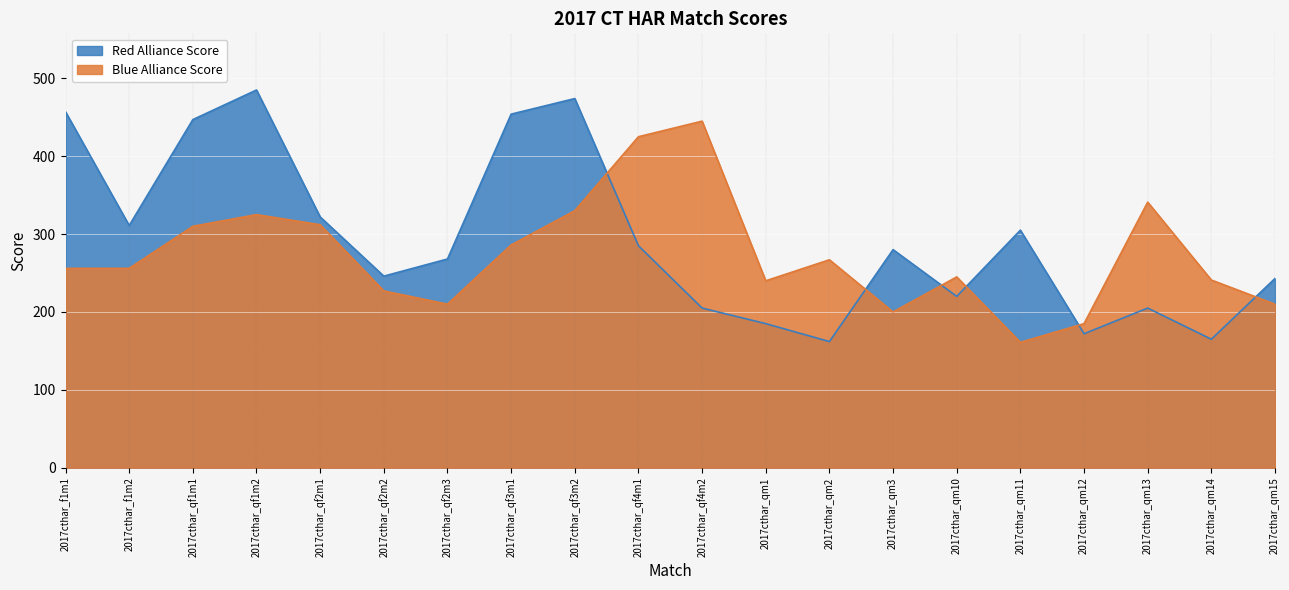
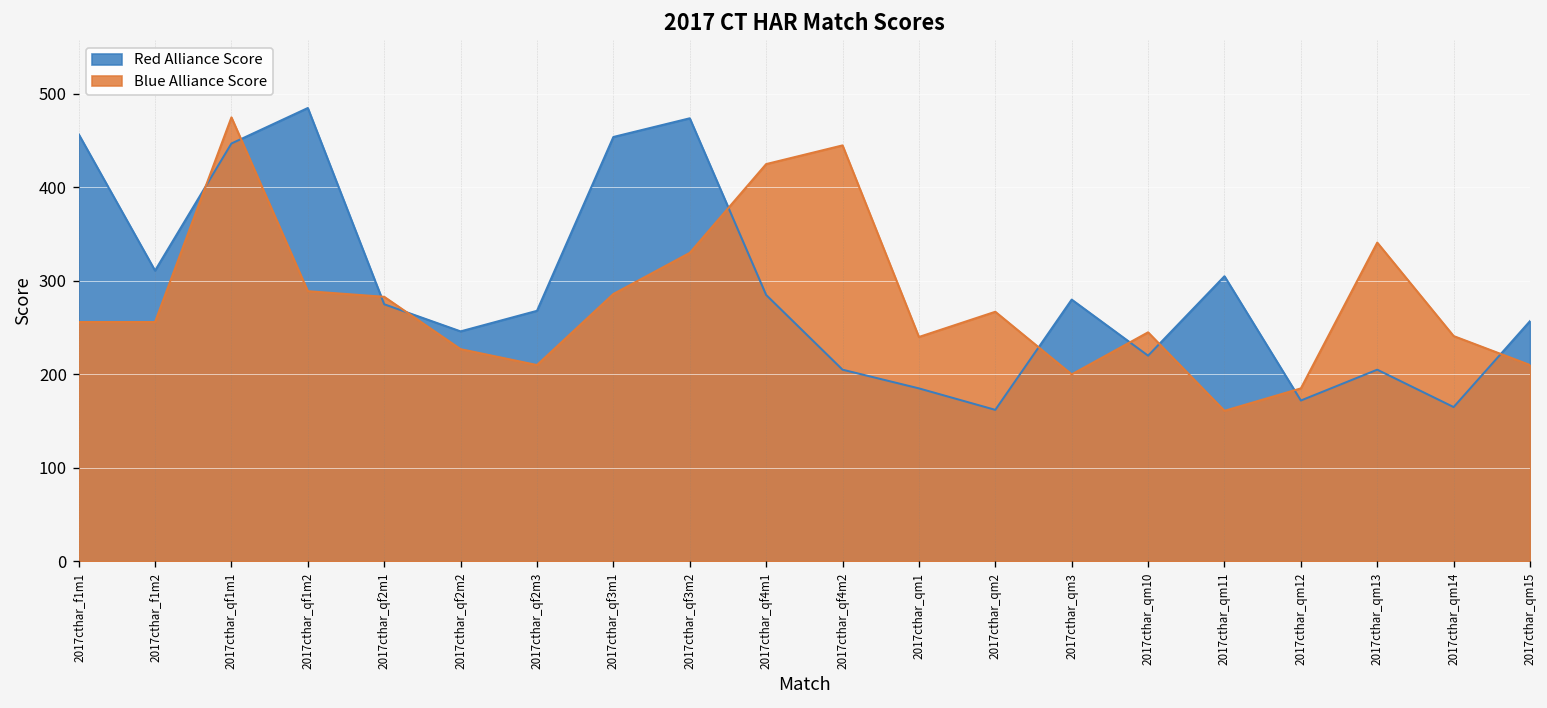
Blue Alliance Score, 2017cthar_qf1m1: 310 -> 480
Blue Alliance Score, 2017cthar_qf1m2: 330 -> 290
Red Alliance Score, 2017cthar_qf2m1: 320 -> 280
Blue Alliance Score, 2017cthar_qf2m1: 310 -> 280
Red Alliance Score, 2017cthar_qm15: 240 -> 260
